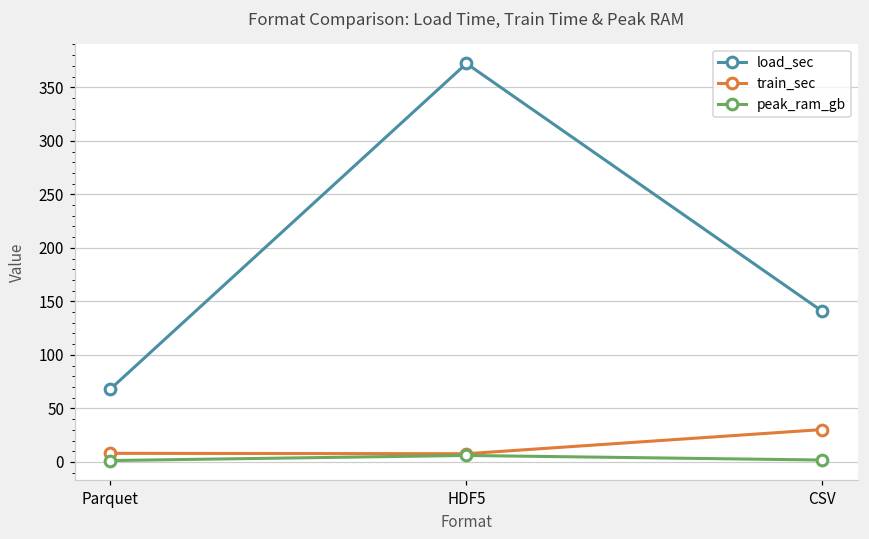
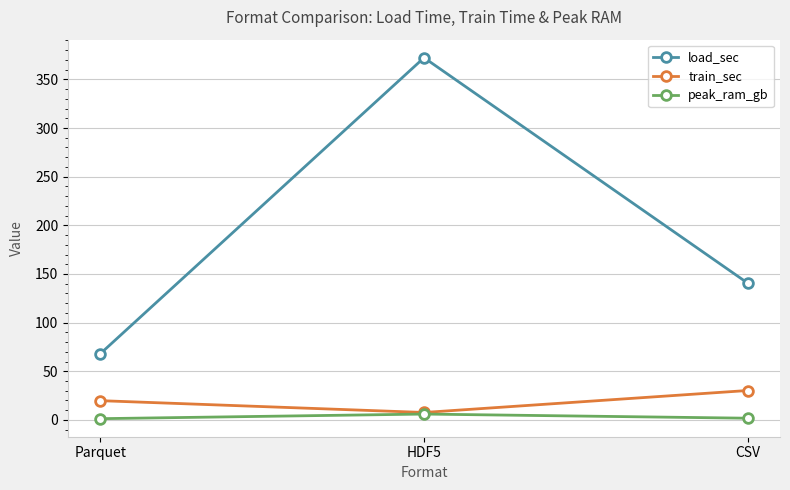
train_sec, Parquet: 10 -> 20
